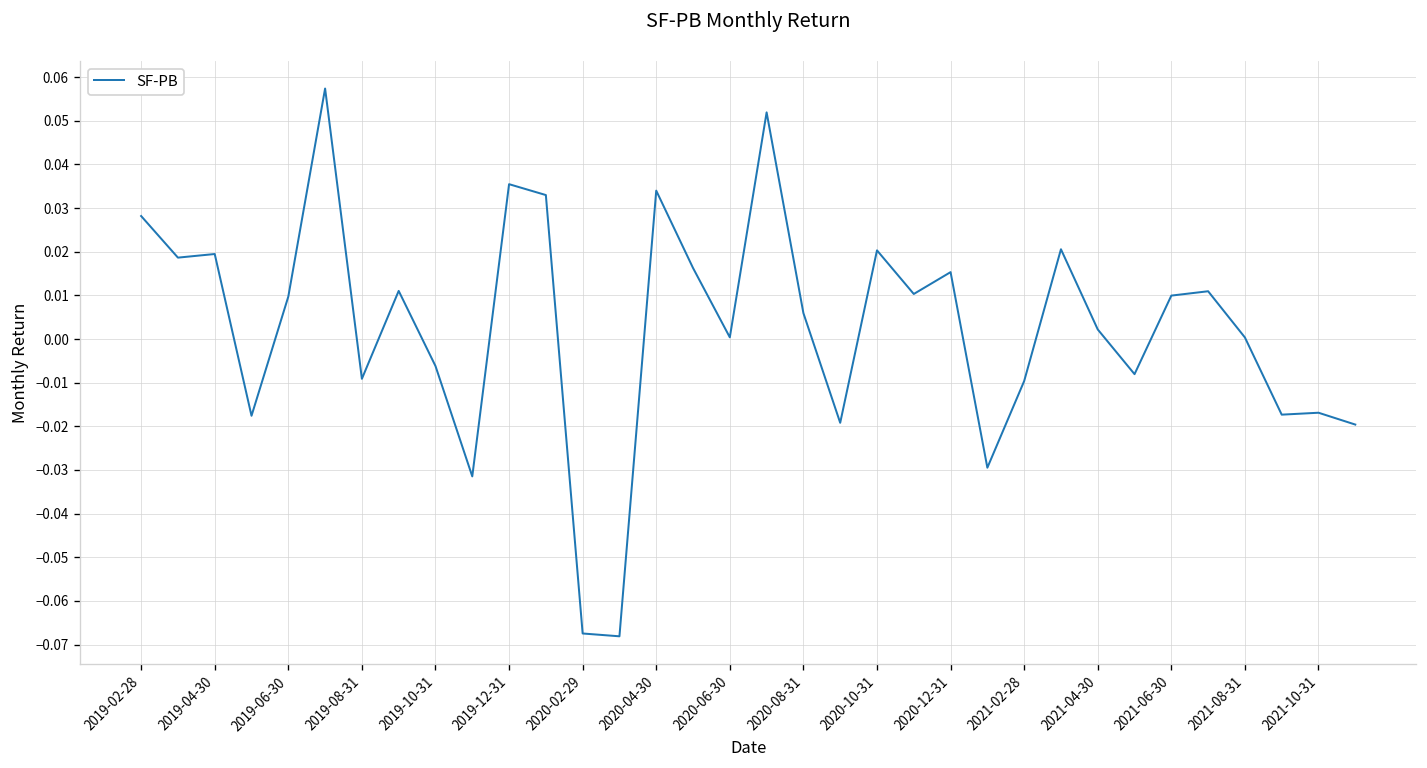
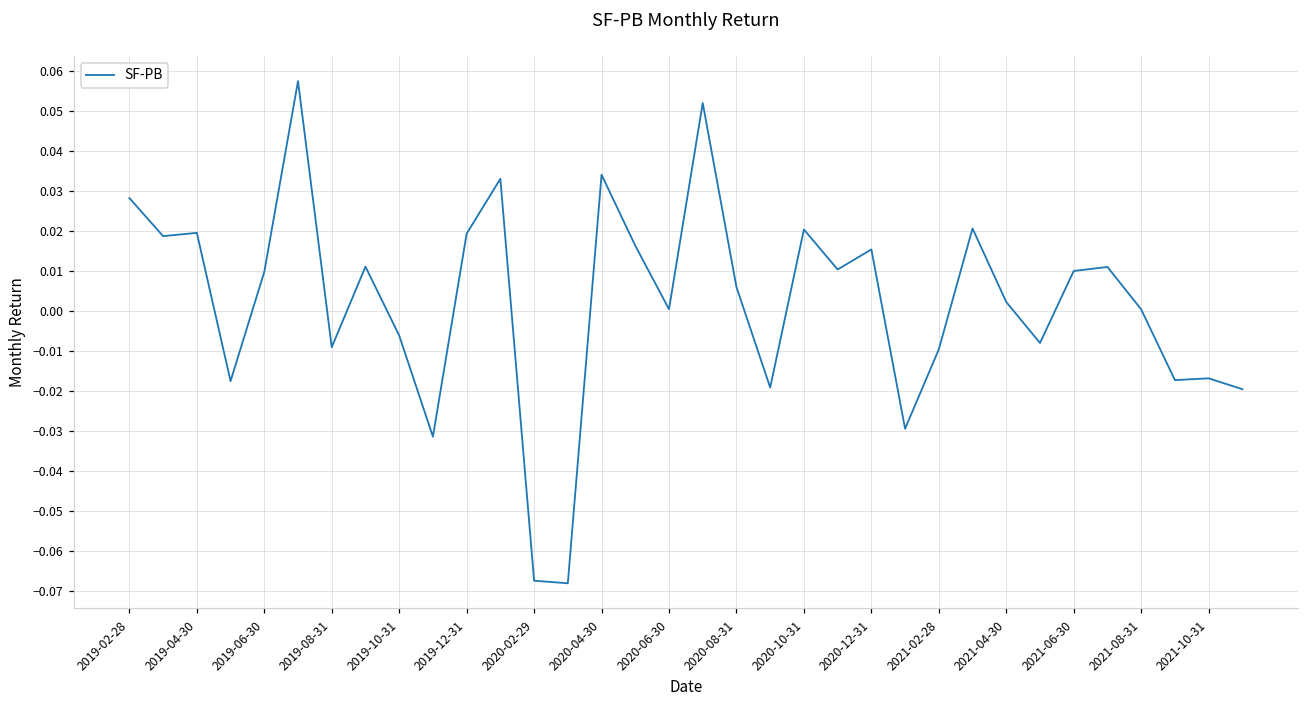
2019-12-31: 0.035 -> 0.019
